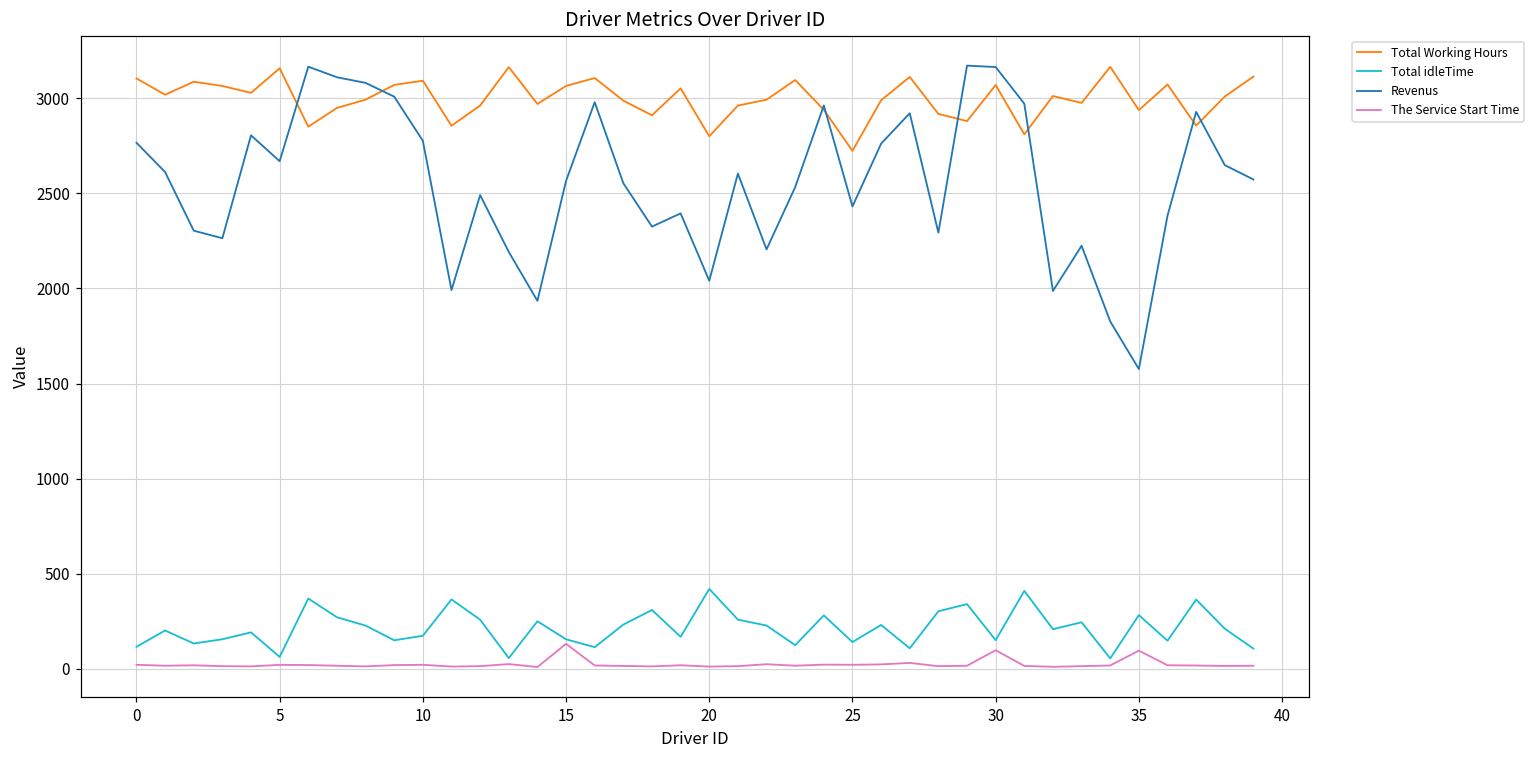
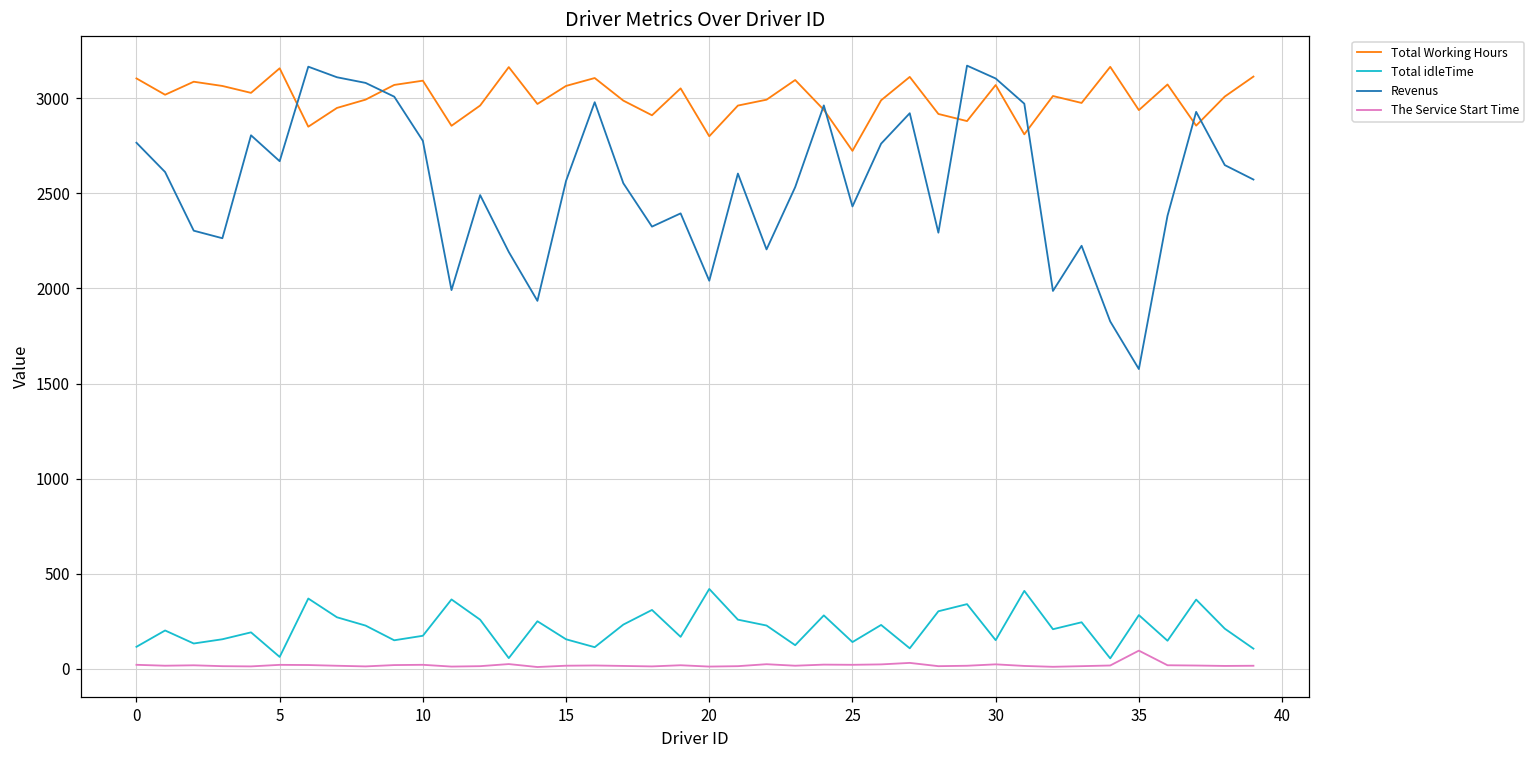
The Service Start Time, 15: 130 -> 20
Revenus, 30: 3160 -> 3100
The Service Start Time, 30: 100 -> 20
